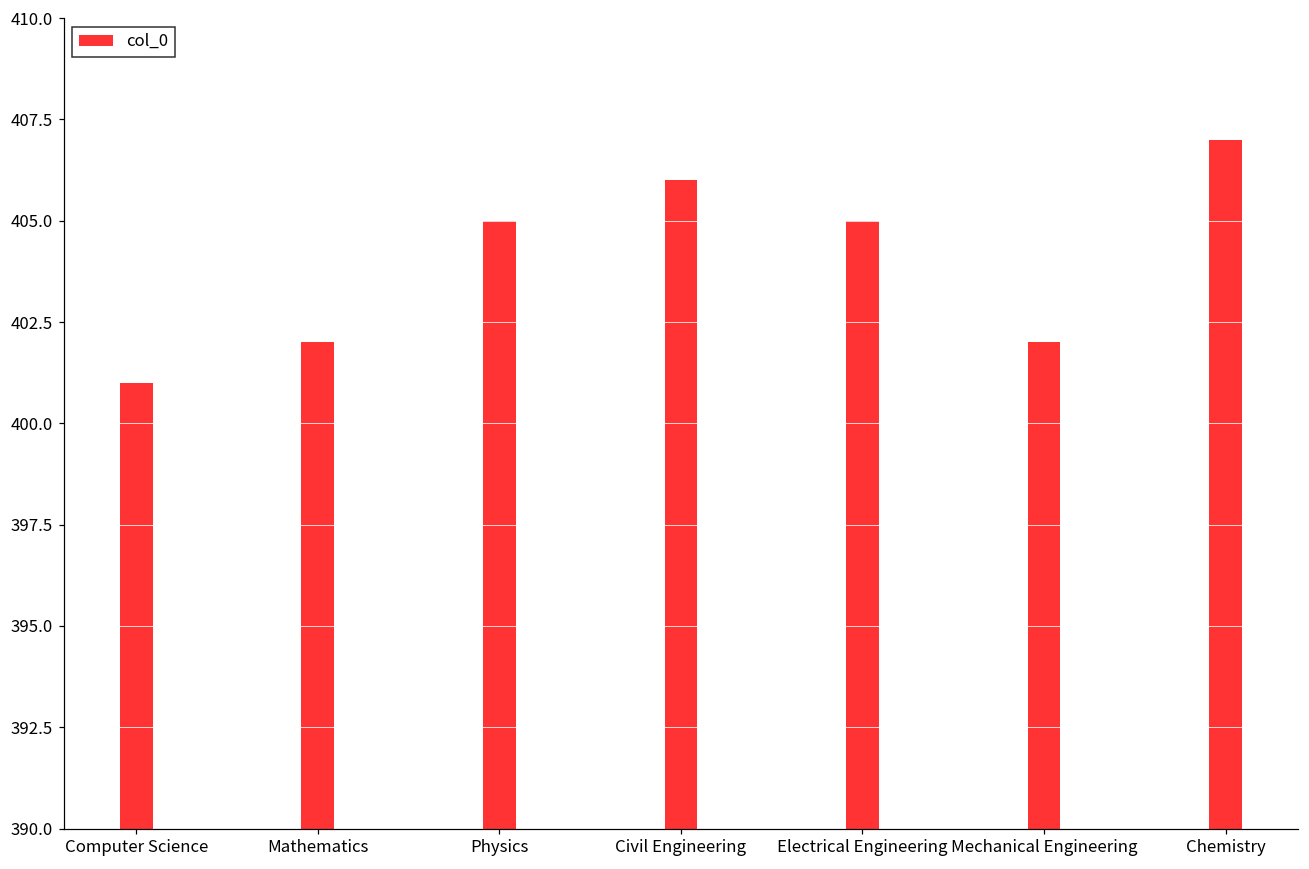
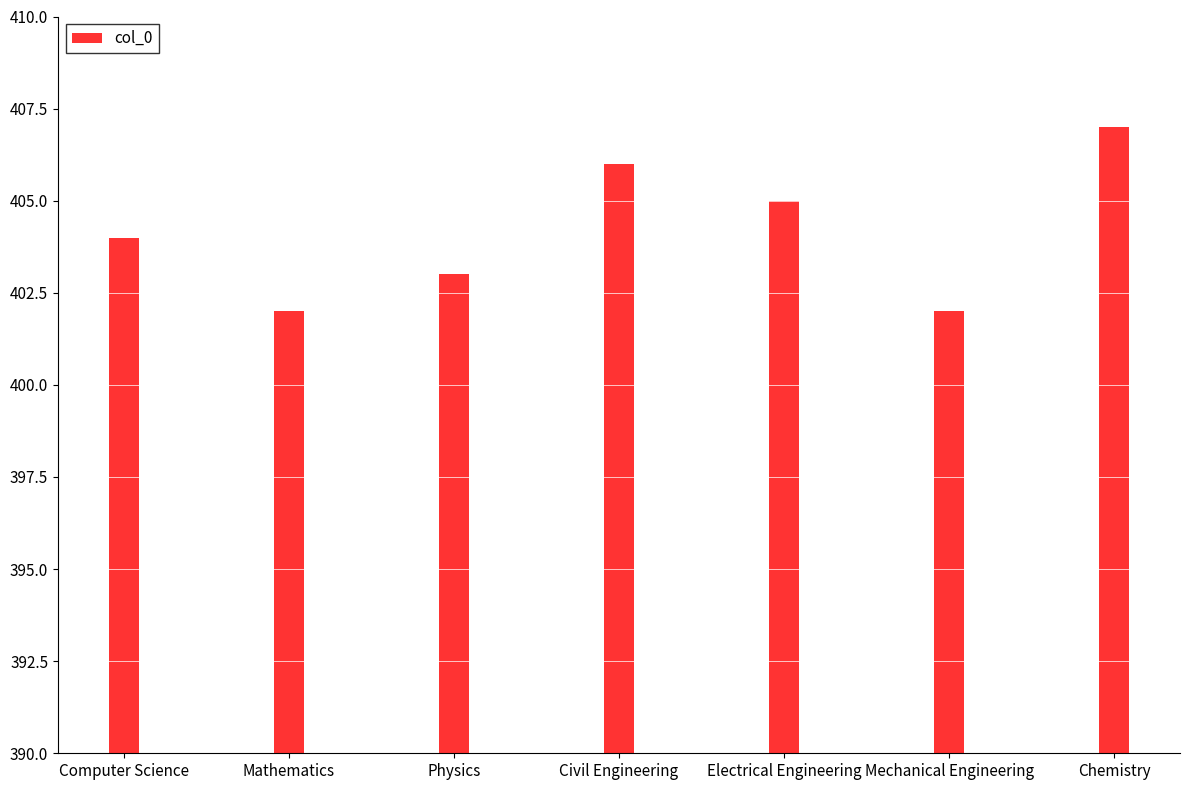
Computer Science: 401 -> 404
Physics: 405 -> 403
